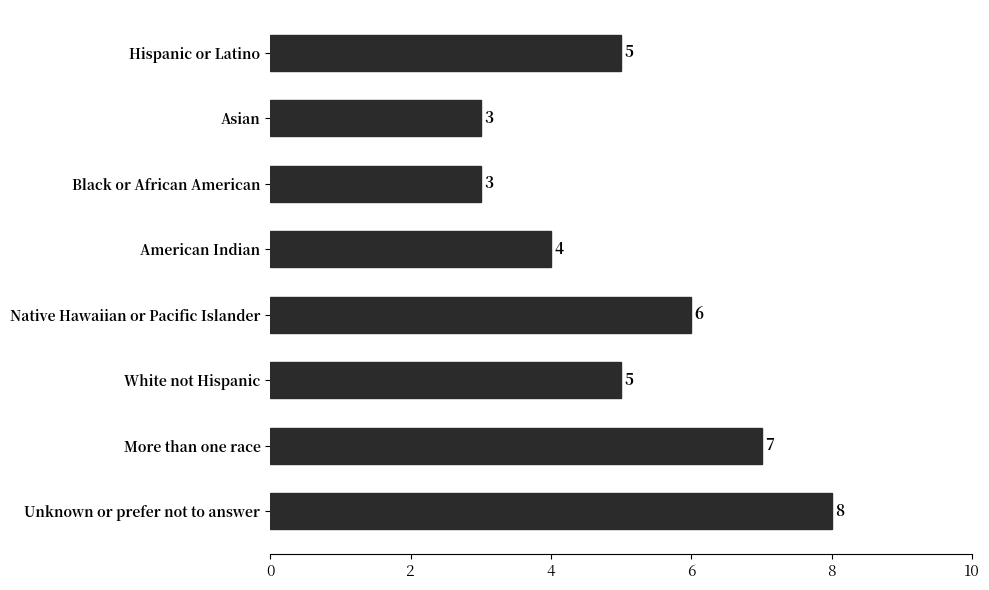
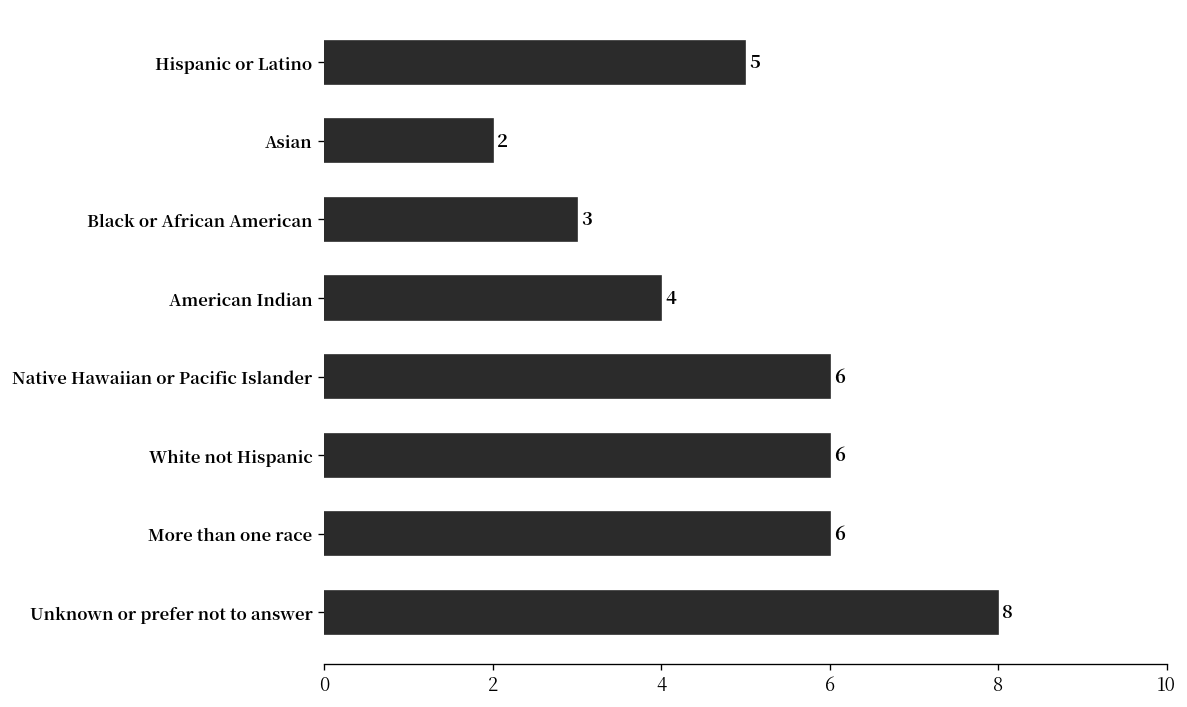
Asian: 3 -> 2
White not Hispanic: 5 -> 6
More than one race: 7 -> 6
